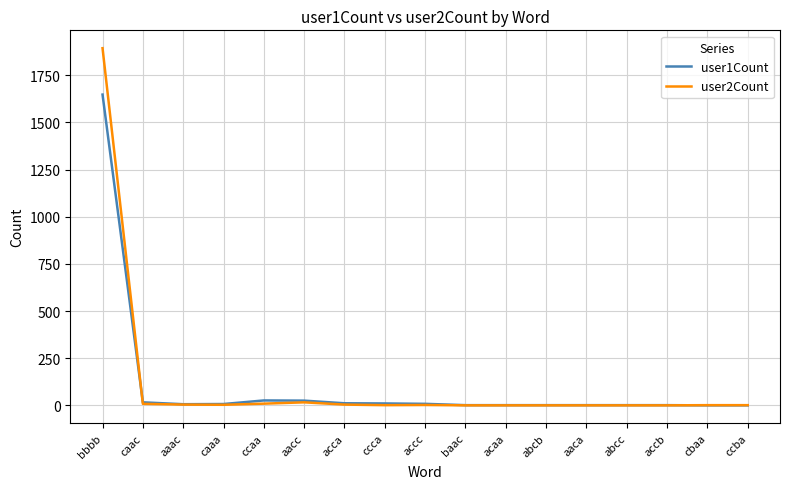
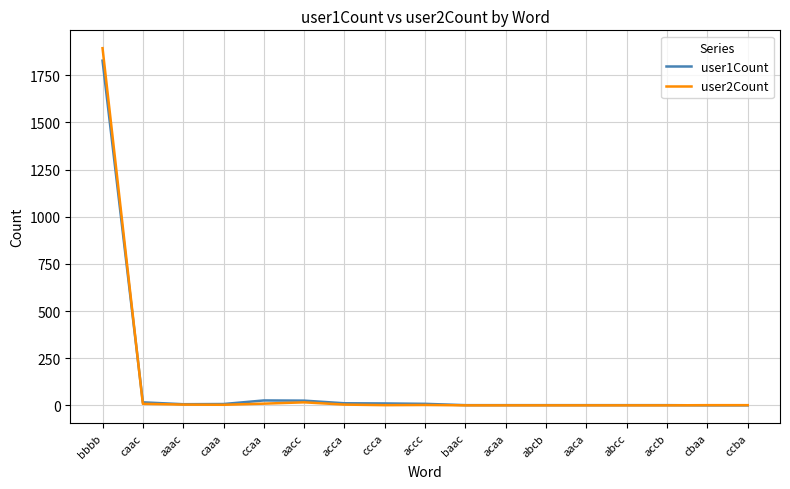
user1Count, bbbb: 1650 -> 1830
